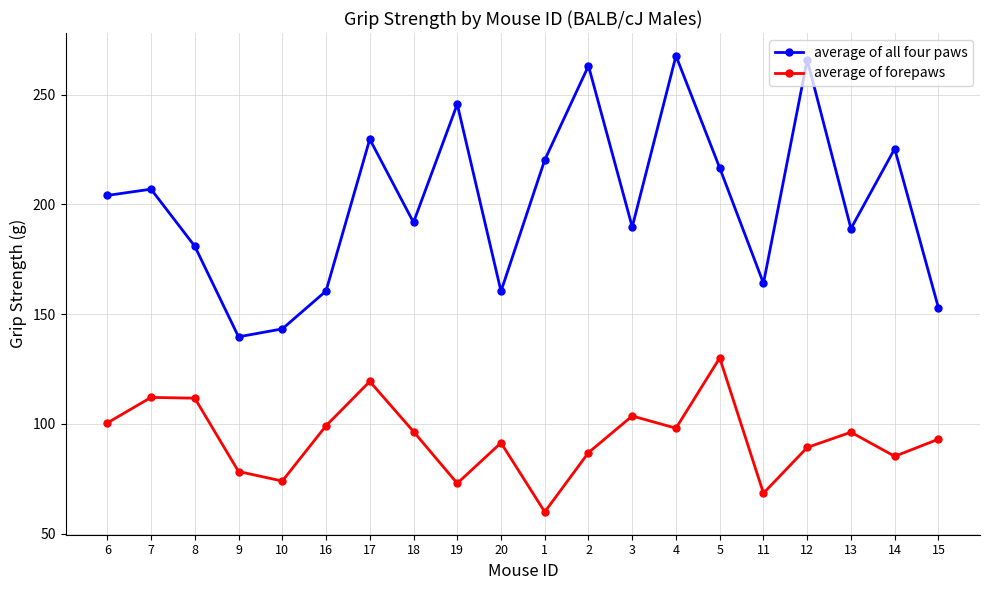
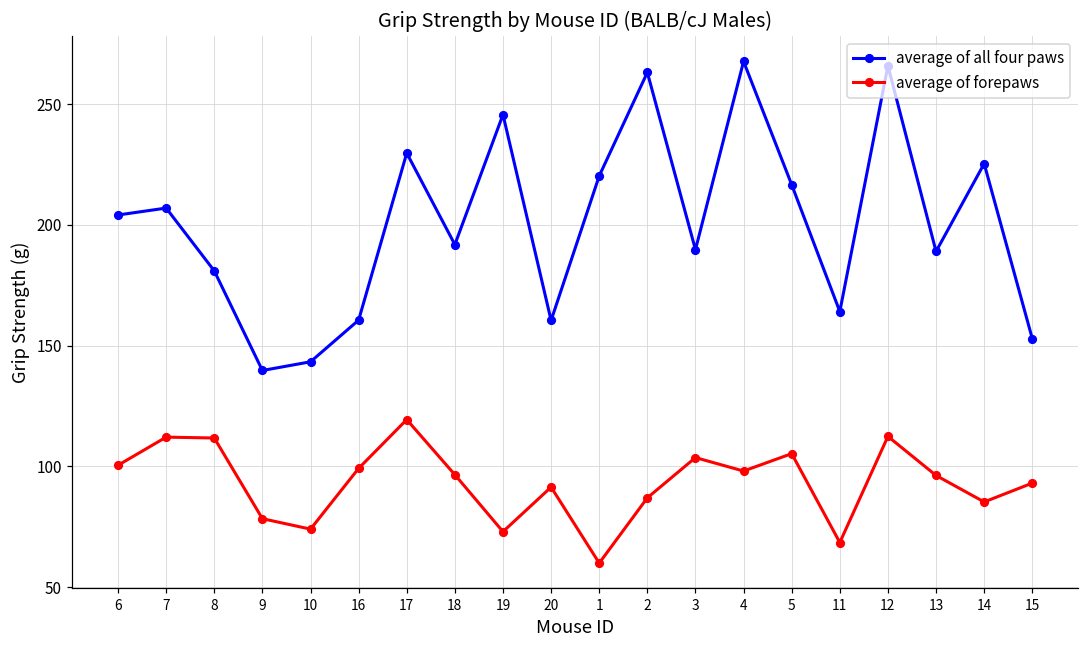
average of forepaws, 5: 130 -> 105
average of forepaws, 12: 89 -> 112
